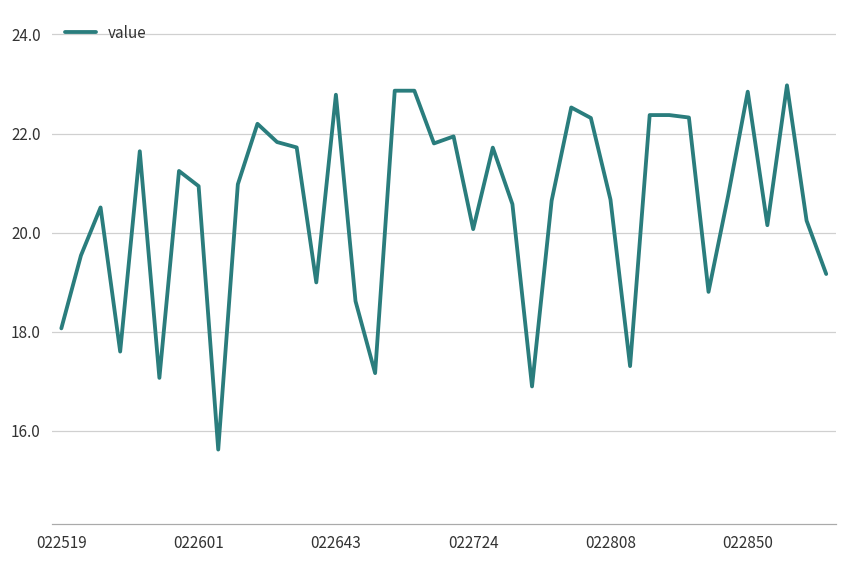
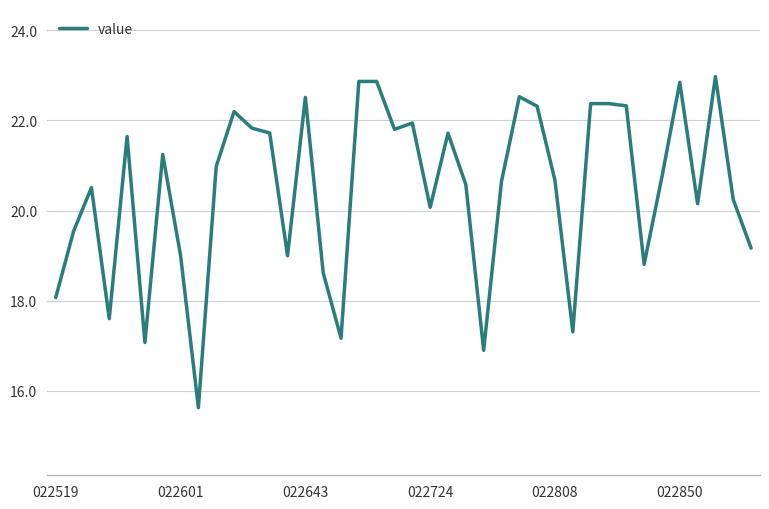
022601: 20.9 -> 19.0
022643: 22.8 -> 22.5
